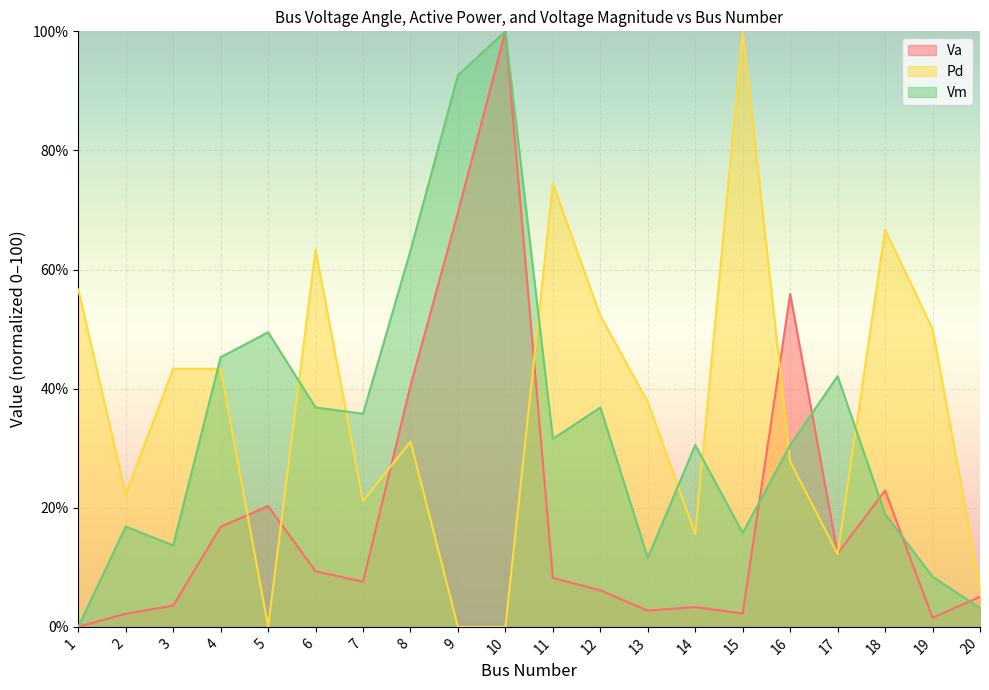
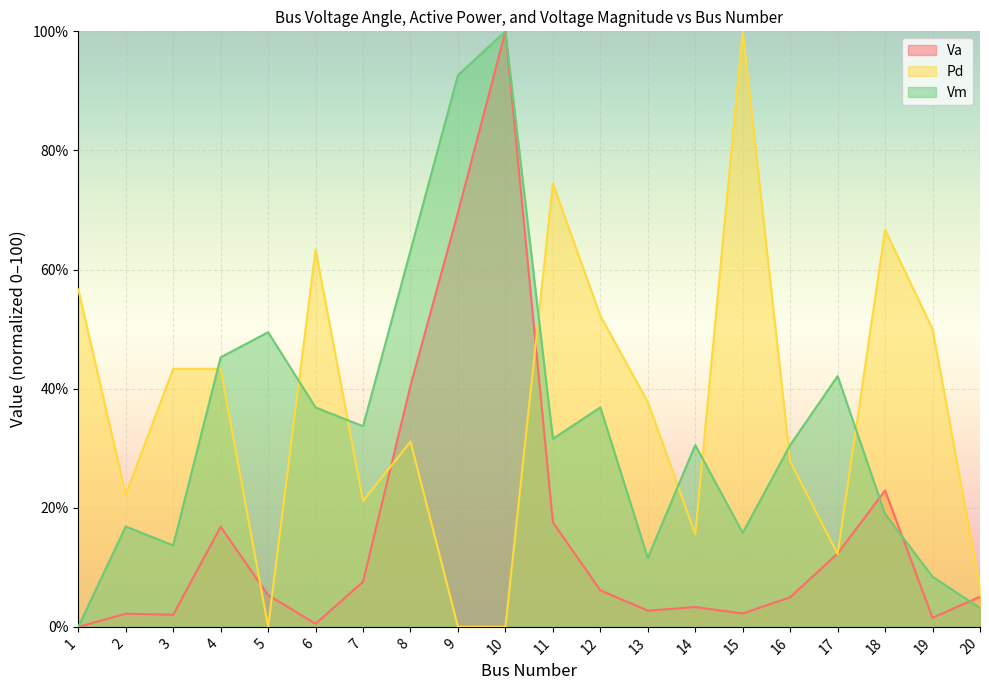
Va, 3: 4% -> 2%
Va, 5: 20% -> 5%
Va, 6: 9% -> 1%
Vm, 7: 36% -> 34%
Va, 11: 8% -> 18%
Va, 16: 56% -> 5%
